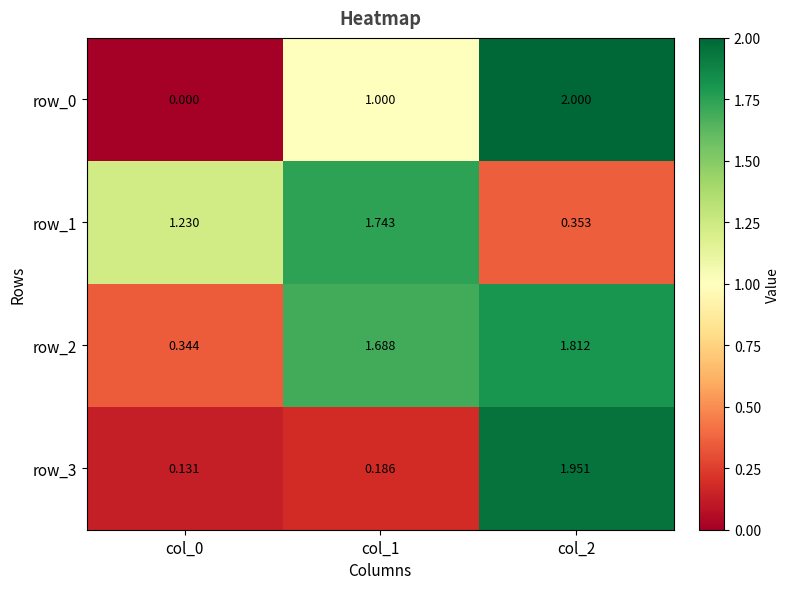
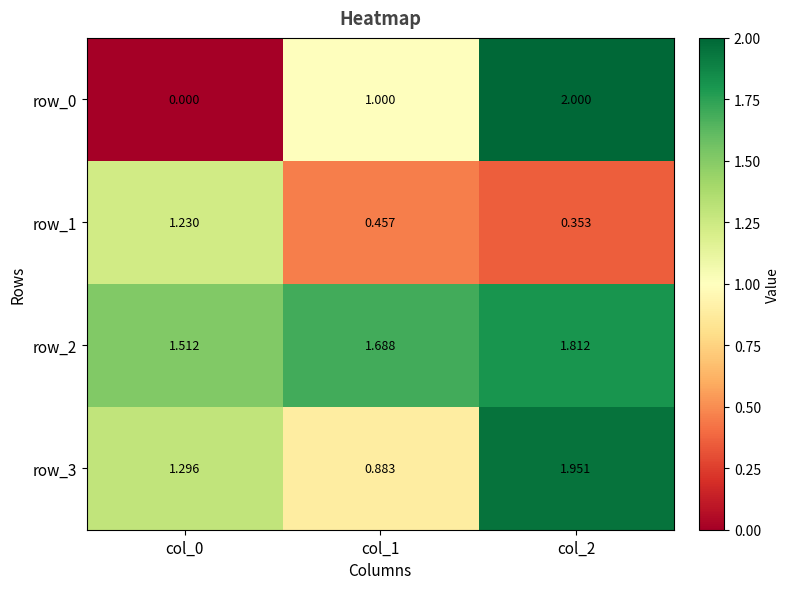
row_1, col_1: 1.743 -> 0.457
row_2, col_0: 0.344 -> 1.512
row_3, col_0: 0.131 -> 1.296
row_3, col_1: 0.186 -> 0.883
